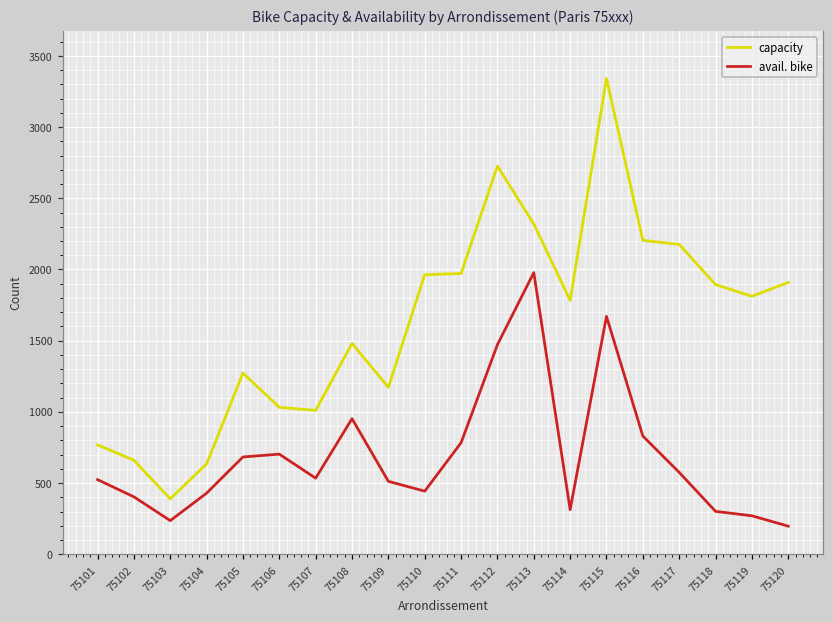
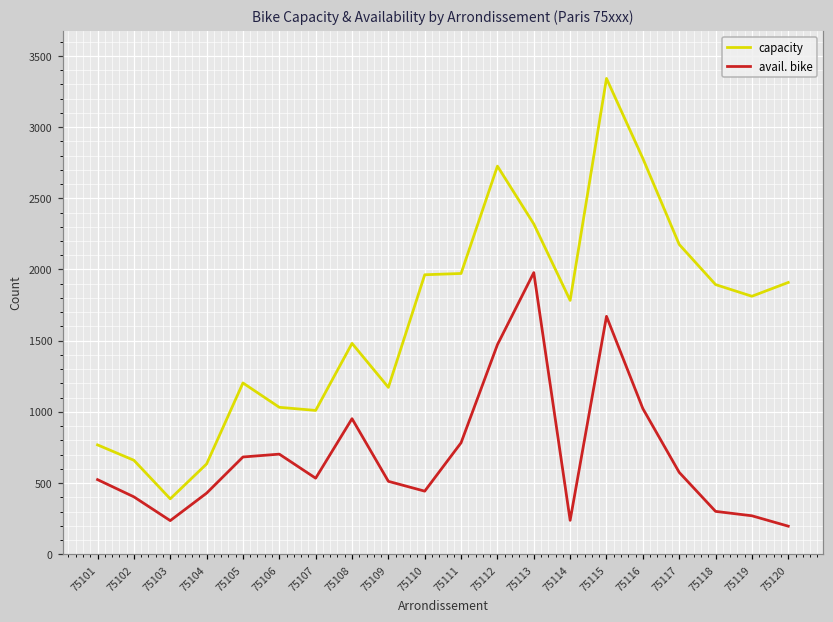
capacity, 75105: 1270 -> 1200
avail. bike, 75114: 310 -> 240
capacity, 75116: 2210 -> 2780
avail. bike, 75116: 830 -> 1020
